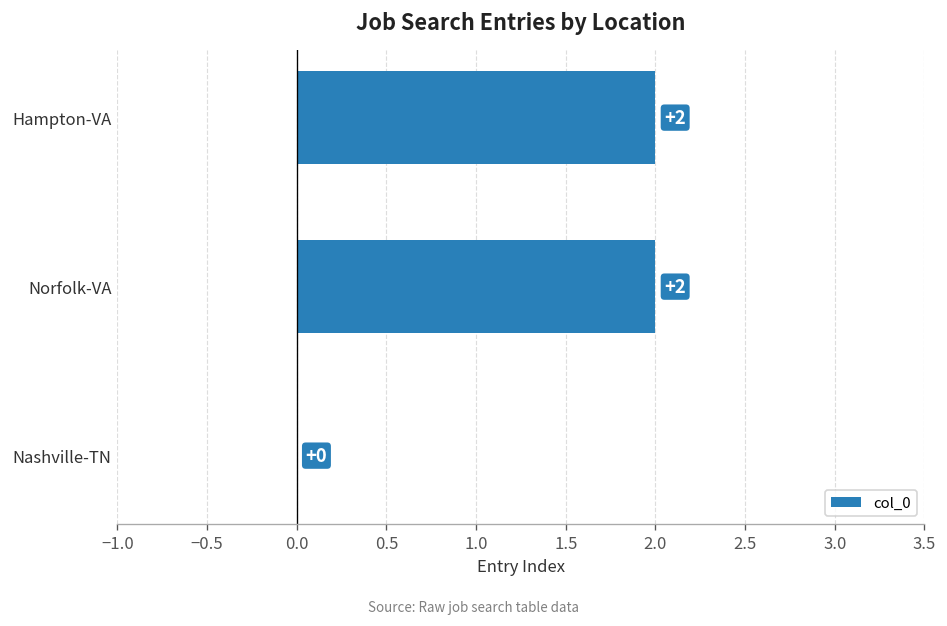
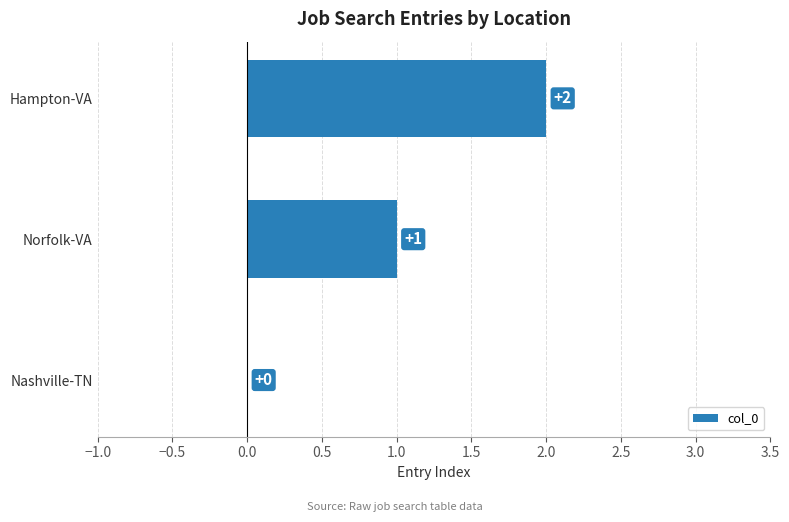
Norfolk-VA: +2 -> +1
